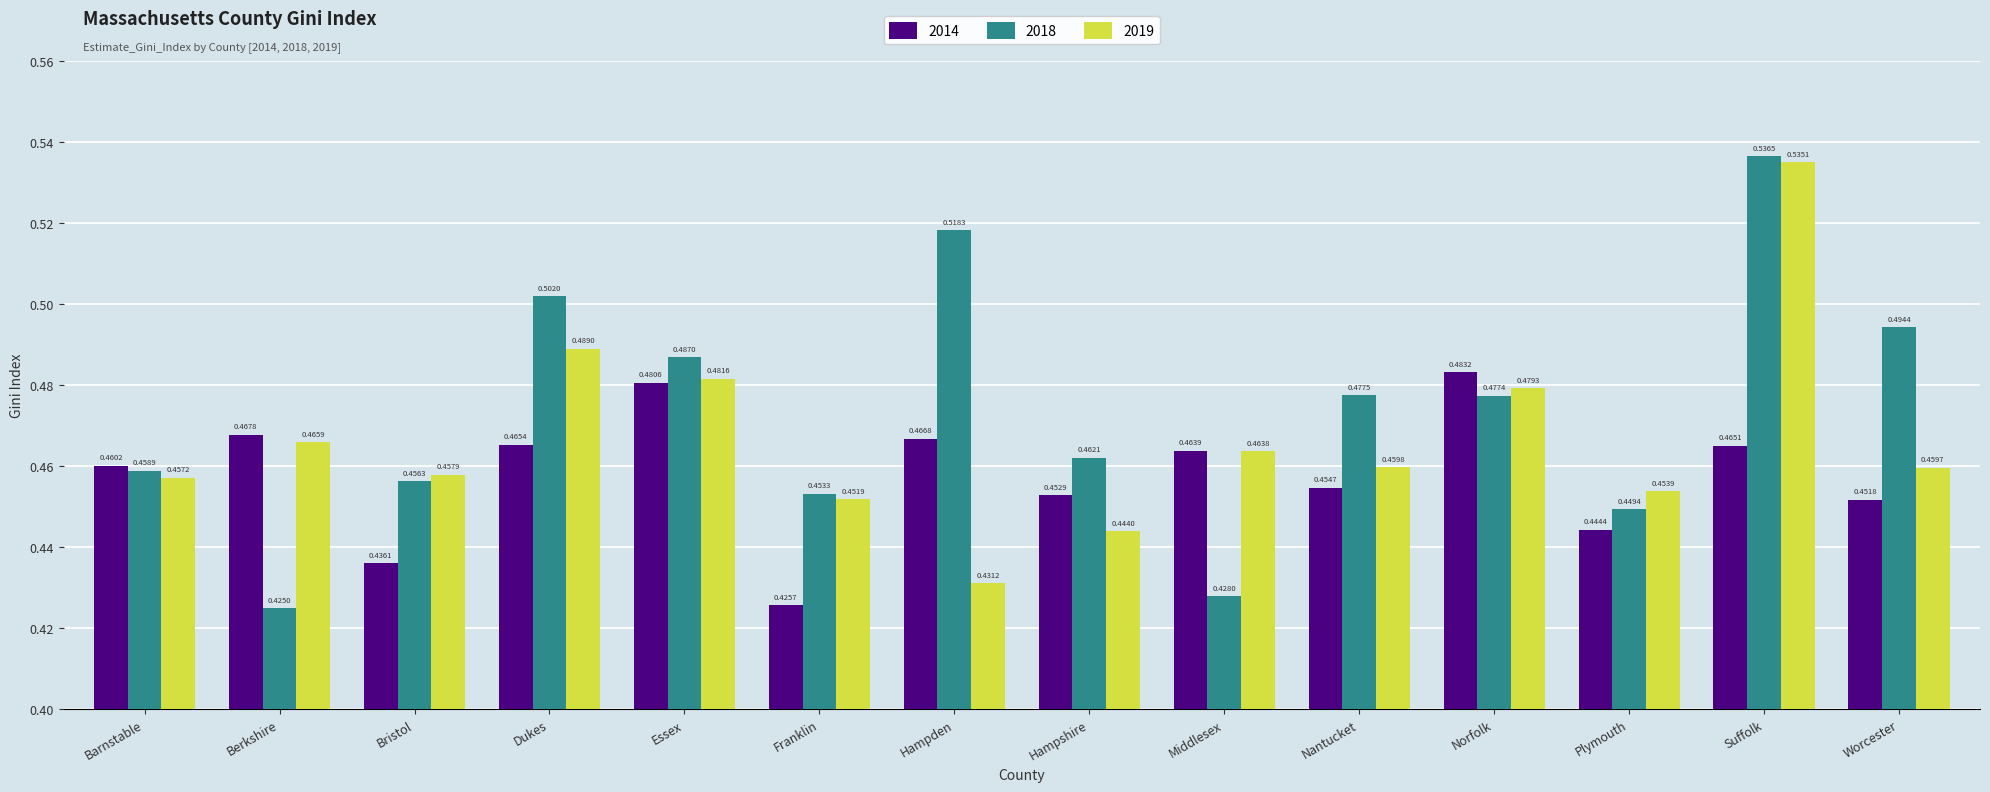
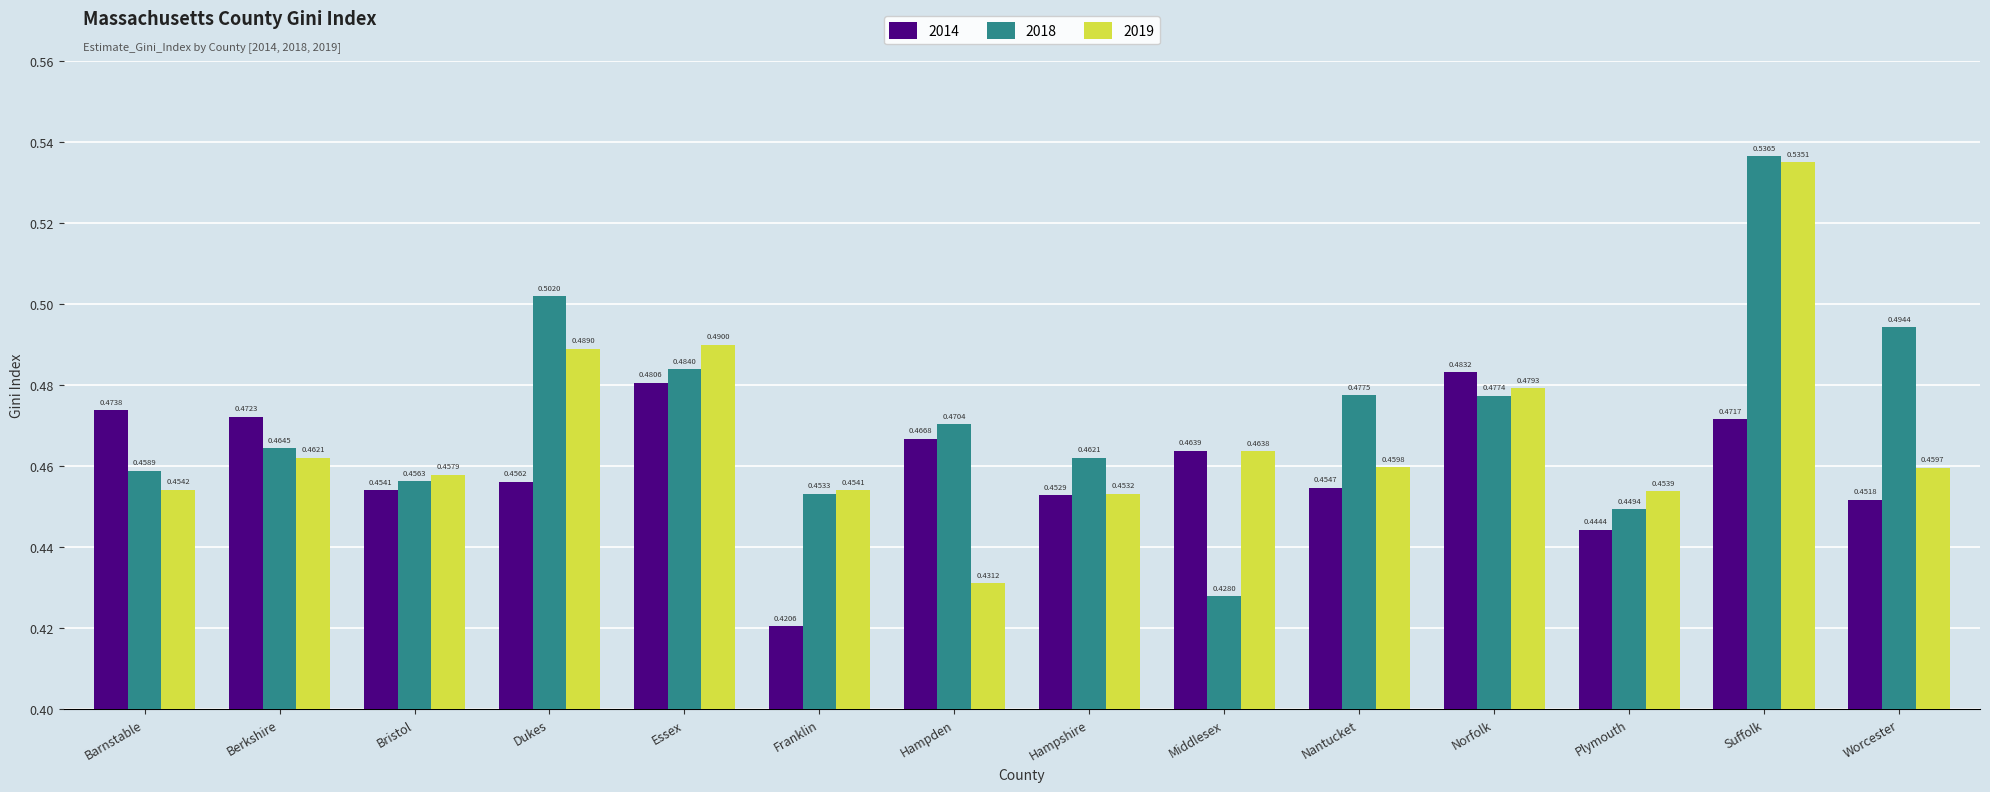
2014, Barnstable: 0.4602 -> 0.4738
2019, Barnstable: 0.4572 -> 0.4542
2014, Berkshire: 0.4678 -> 0.4723
2018, Berkshire: 0.4250 -> 0.4645
2019, Berkshire: 0.4659 -> 0.4621
2014, Bristol: 0.4361 -> 0.4541
2014, Dukes: 0.4654 -> 0.4562
2018, Essex: 0.4870 -> 0.4840
2019, Essex: 0.4816 -> 0.4900
2014, Franklin: 0.4257 -> 0.4206
2019, Franklin: 0.4519 -> 0.4541
2018, Hampden: 0.5183 -> 0.4704
2019, Hampshire: 0.4440 -> 0.4532
2014, Suffolk: 0.4651 -> 0.4717
